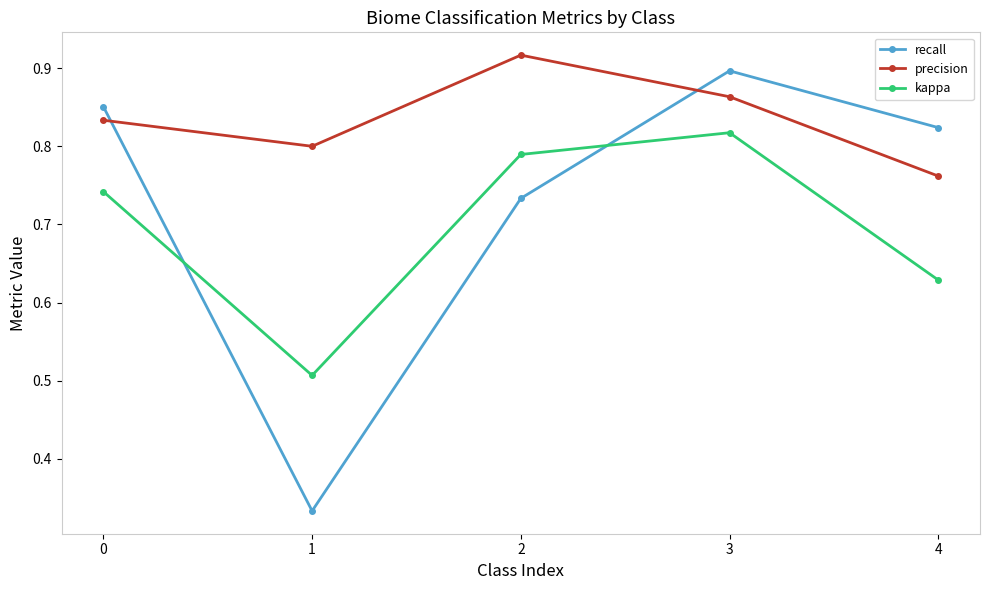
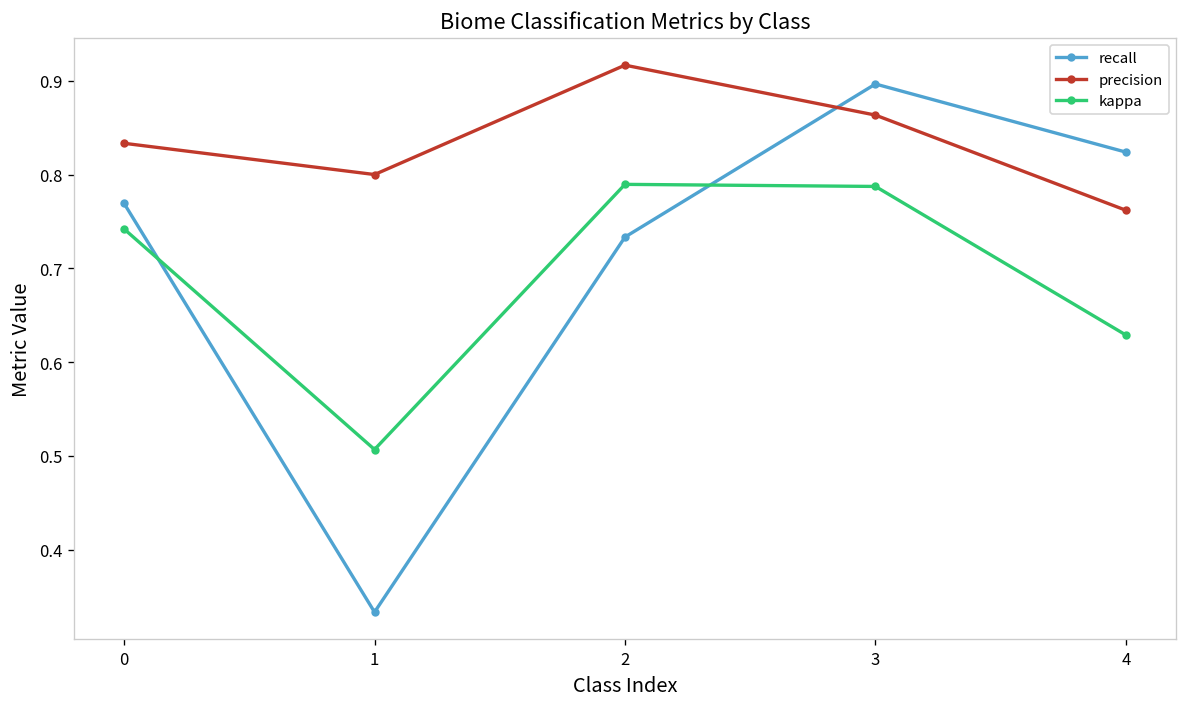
recall, 0: 0.85 -> 0.77
kappa, 3: 0.82 -> 0.79
